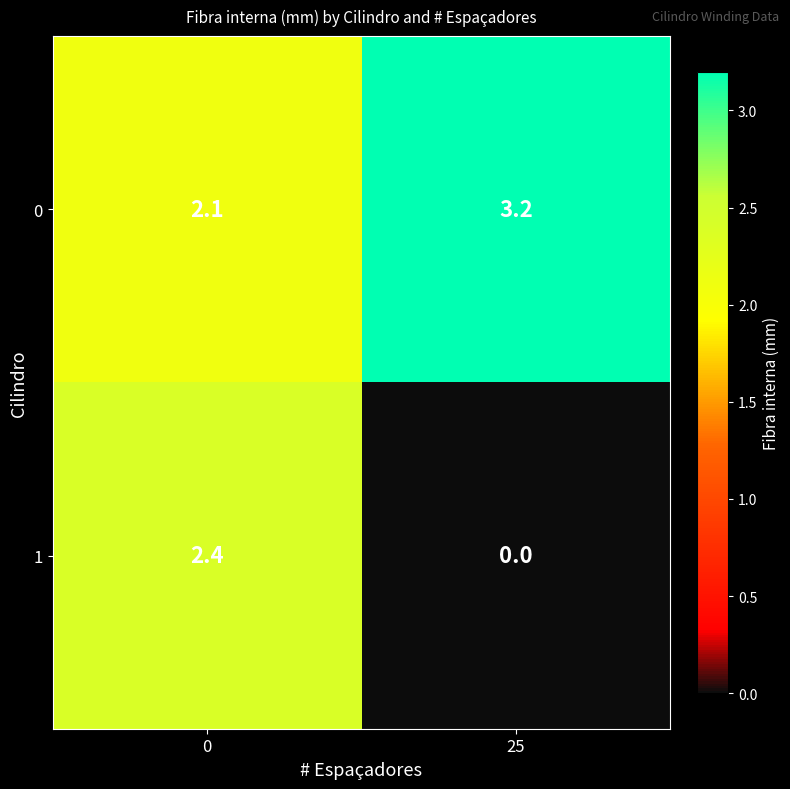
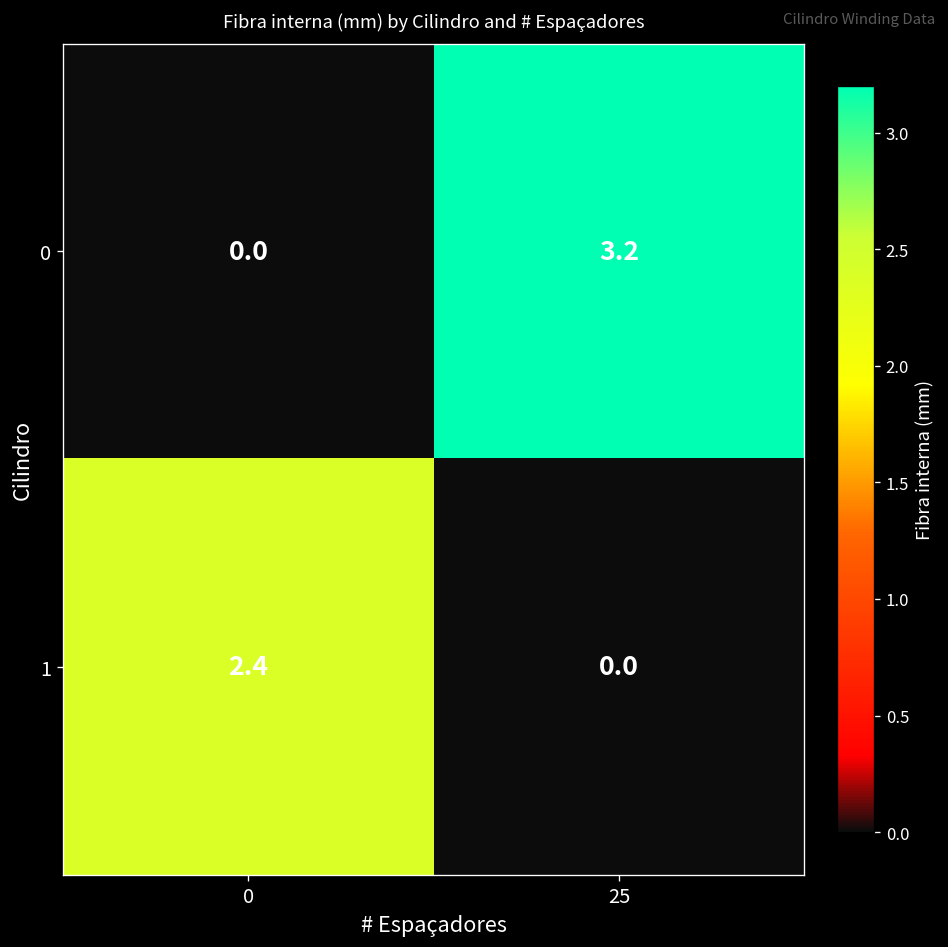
0, 0: 2.1 -> 0.0
